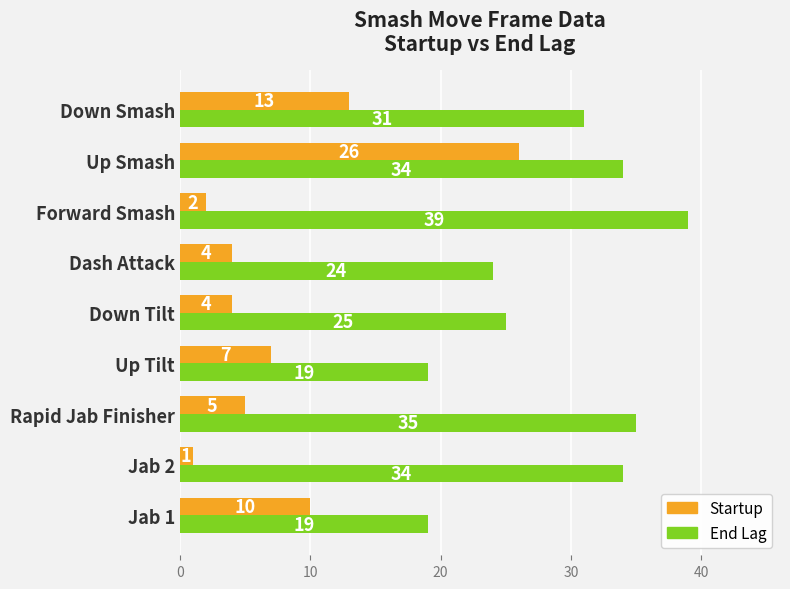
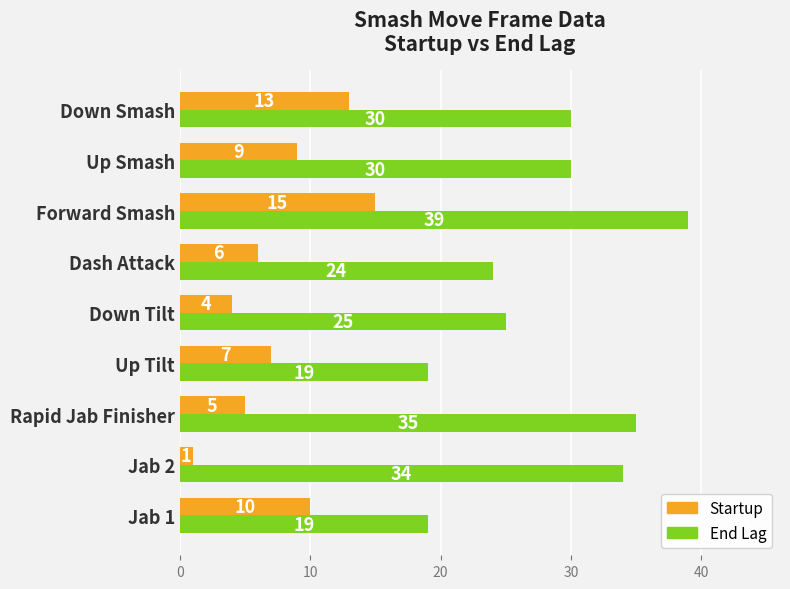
End Lag, Down Smash: 31 -> 30
Startup, Up Smash: 26 -> 9
End Lag, Up Smash: 34 -> 30
Startup, Forward Smash: 2 -> 15
Startup, Dash Attack: 4 -> 6
